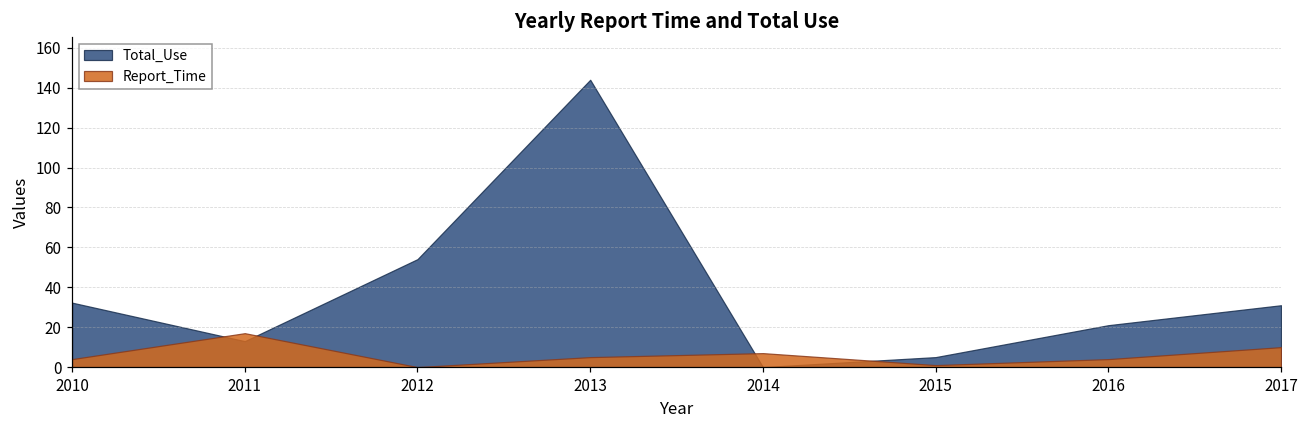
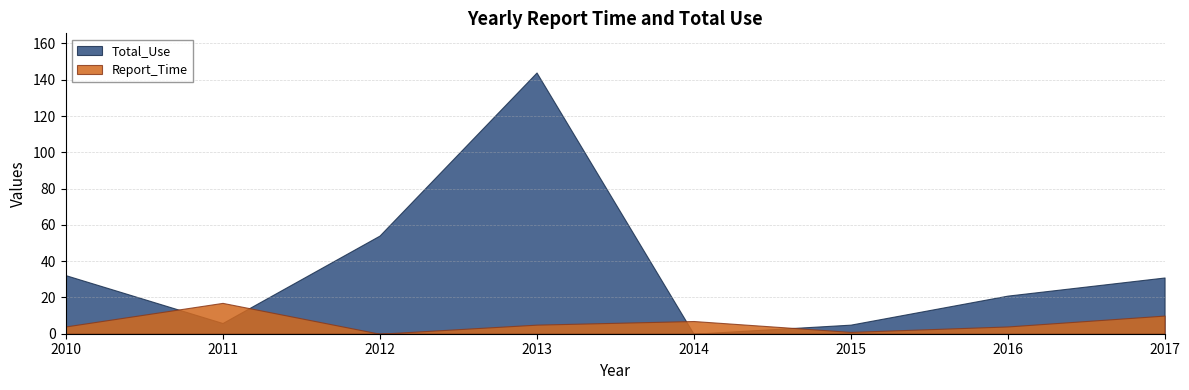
Total_Use, 2011: 13 -> 6
